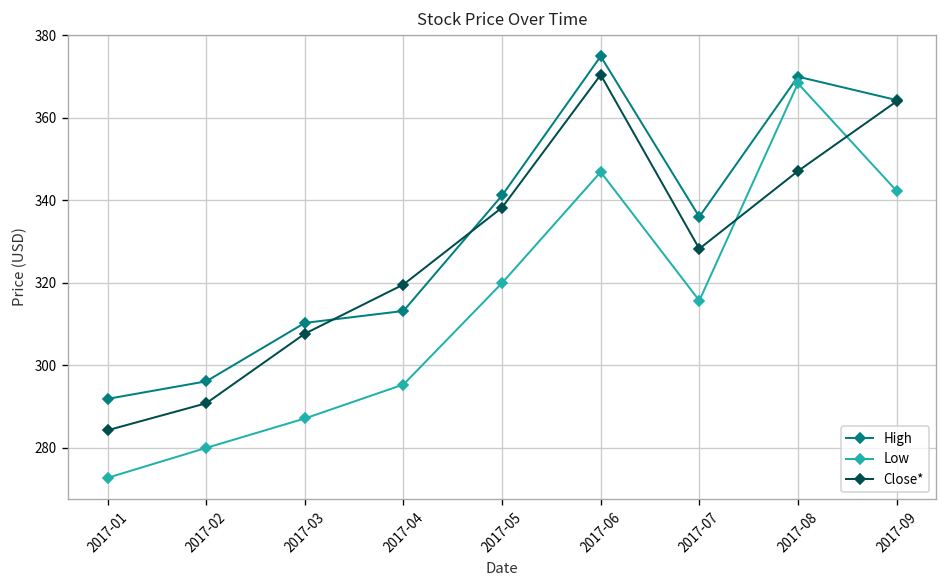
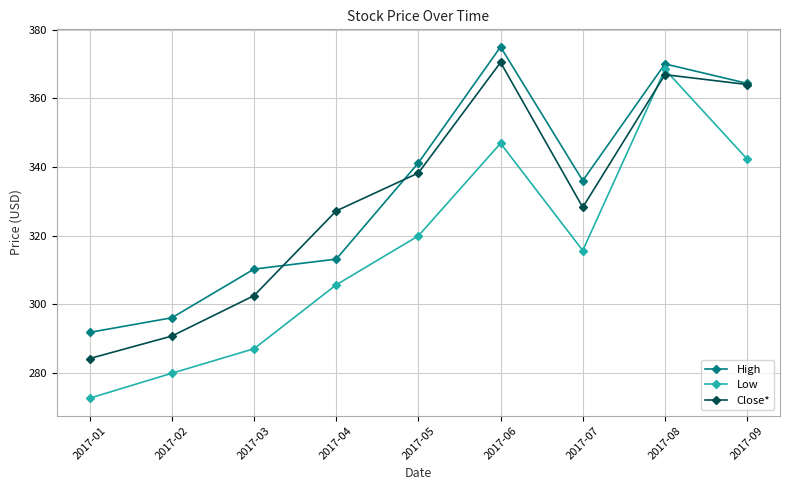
Close*, 2017-03: 308 -> 303
Low, 2017-04: 295 -> 306
Close*, 2017-04: 320 -> 327
Close*, 2017-08: 347 -> 367
